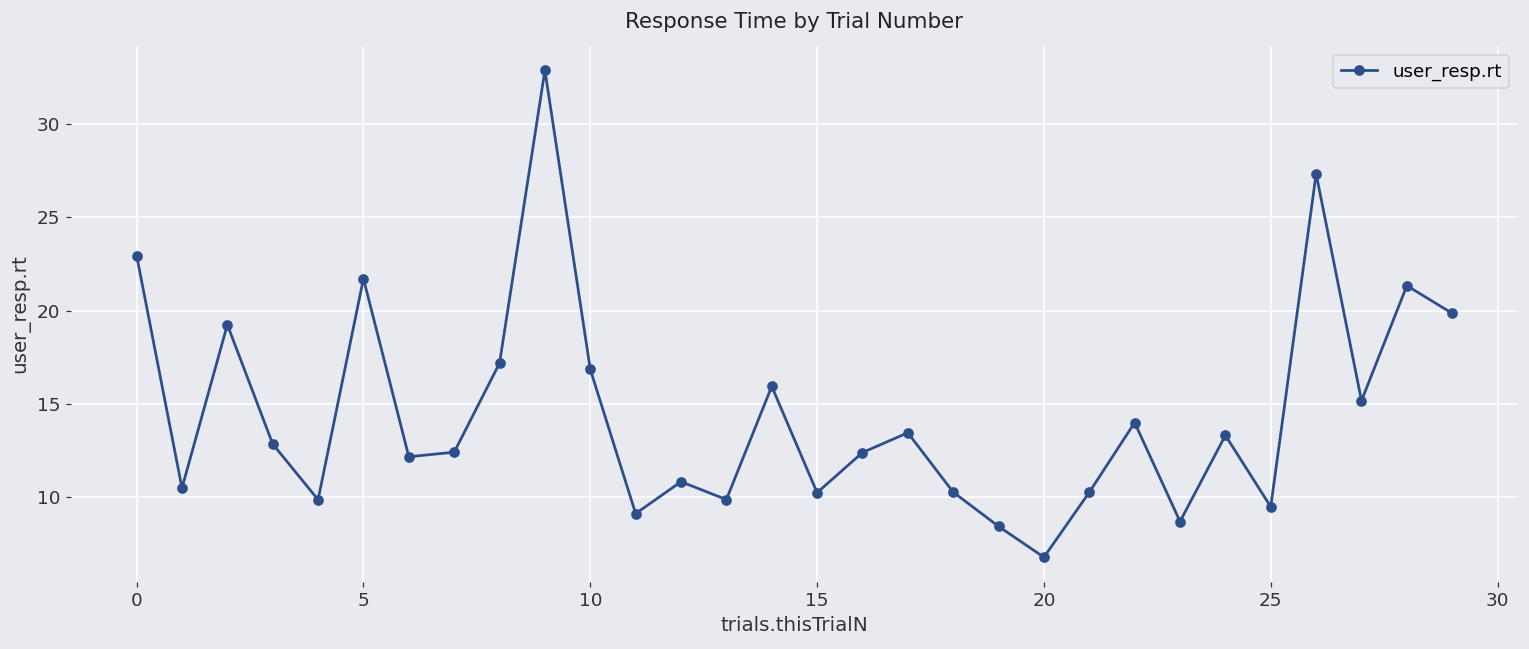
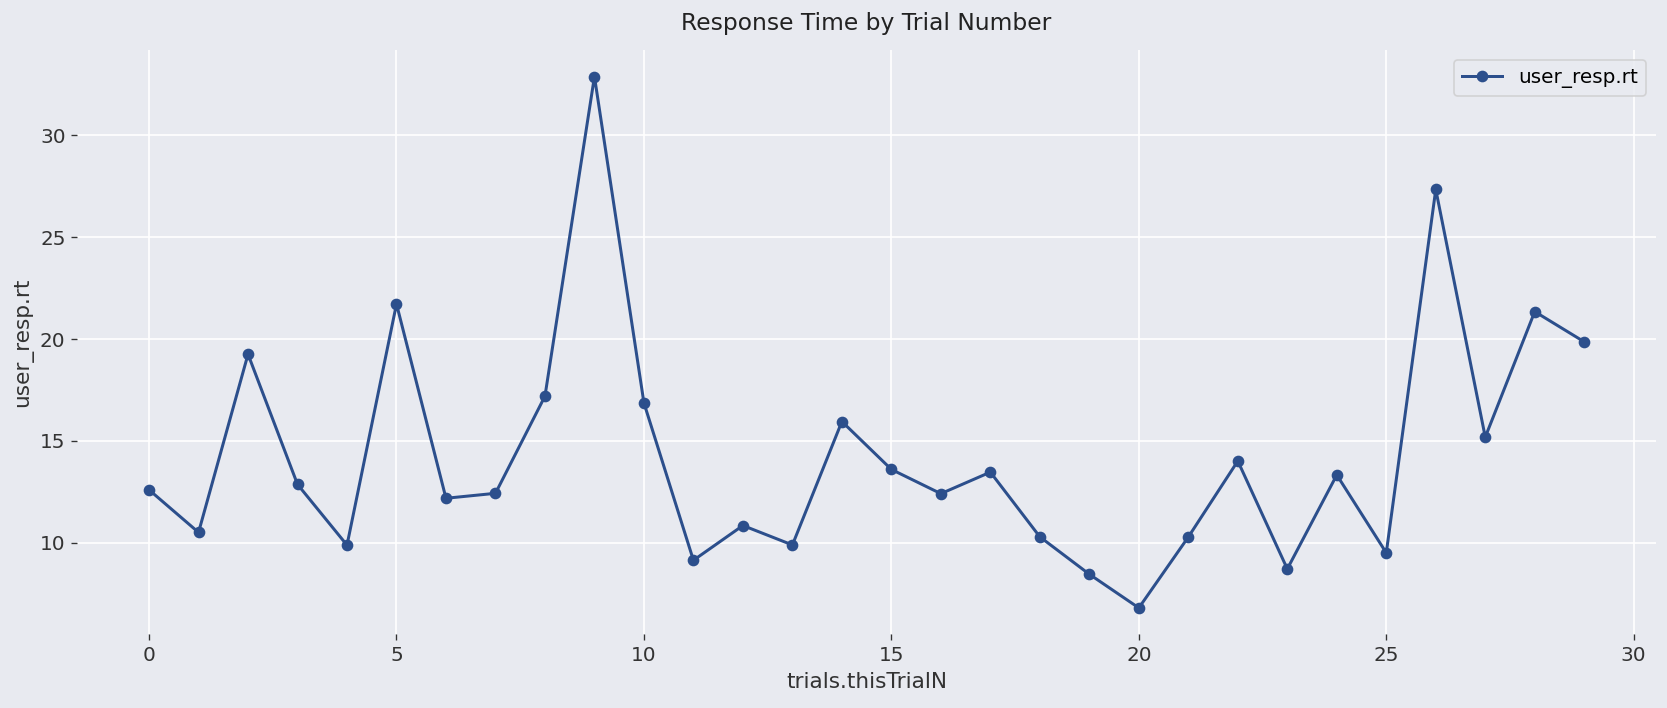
0: 23.0 -> 12.6
15: 10.3 -> 13.6
